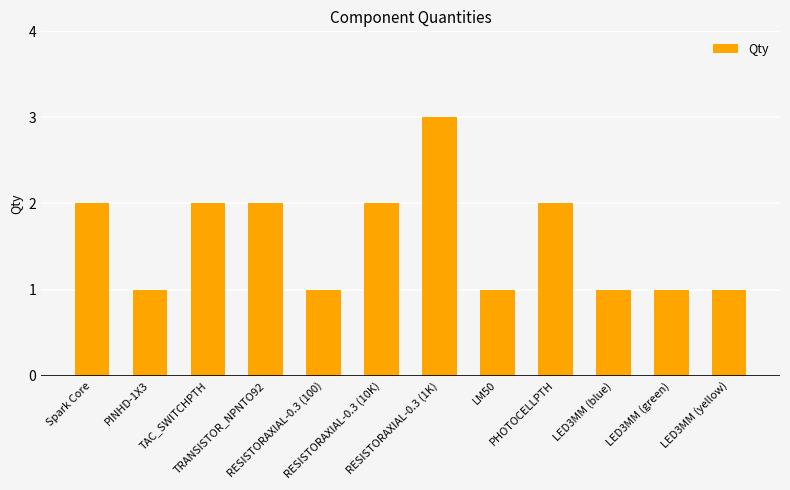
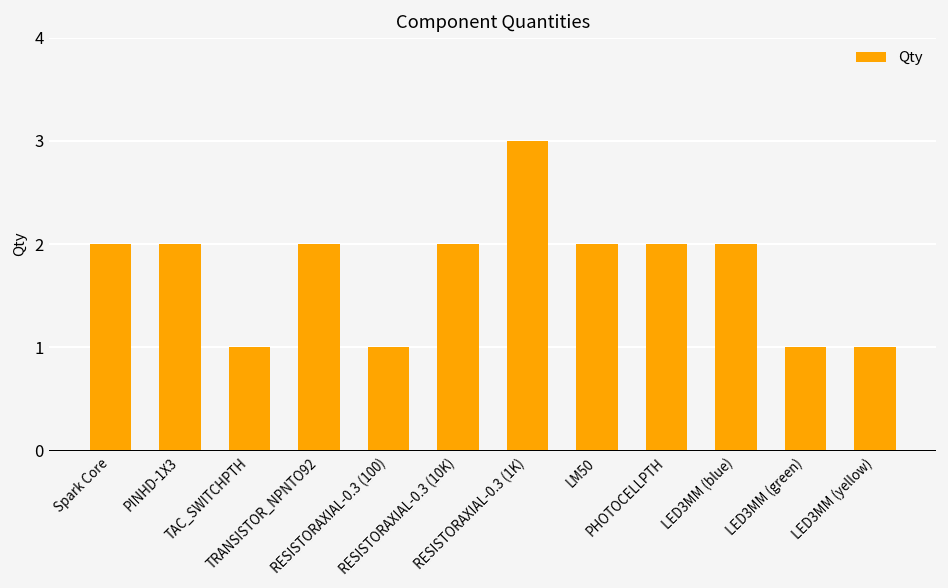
PINHD-1X3: 1 -> 2
TAC_SWITCHPTH: 2 -> 1
LM50: 1 -> 2
LED3MM (blue): 1 -> 2
